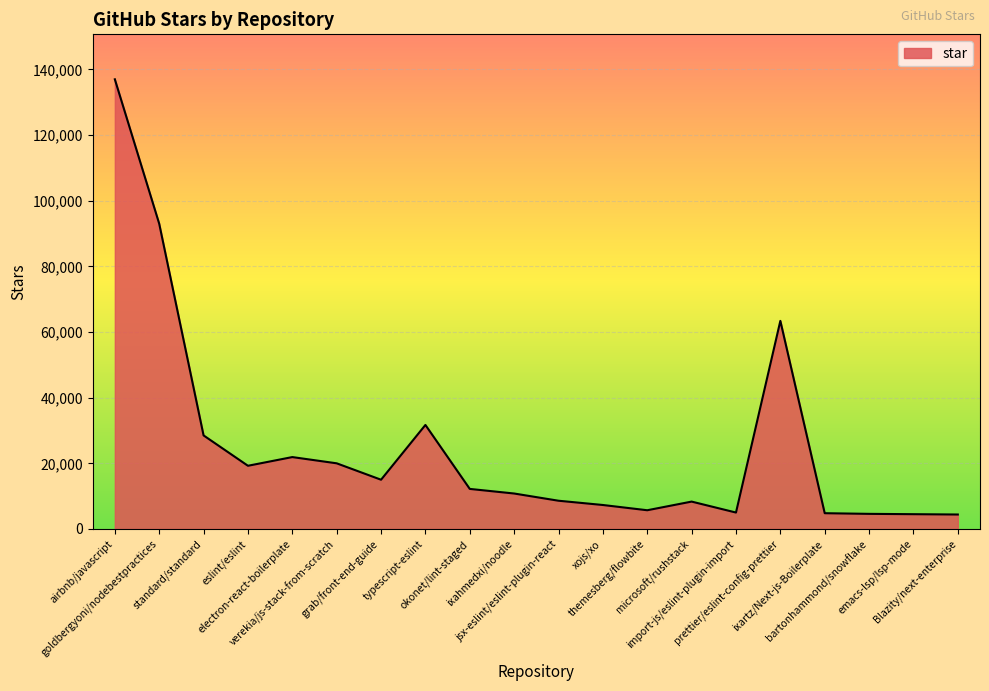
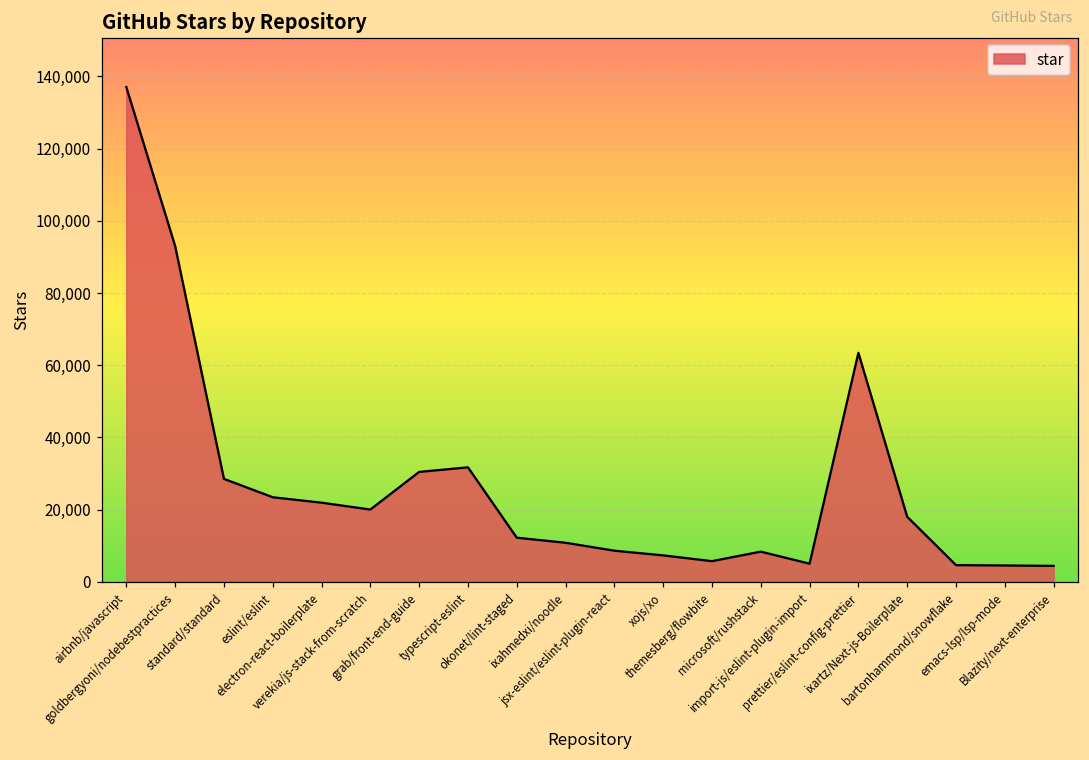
eslint/eslint: 19,000 -> 23,000
grab/front-end-guide: 15,000 -> 30,000
ixartz/Next-js-Boilerplate: 5,000 -> 18,000
